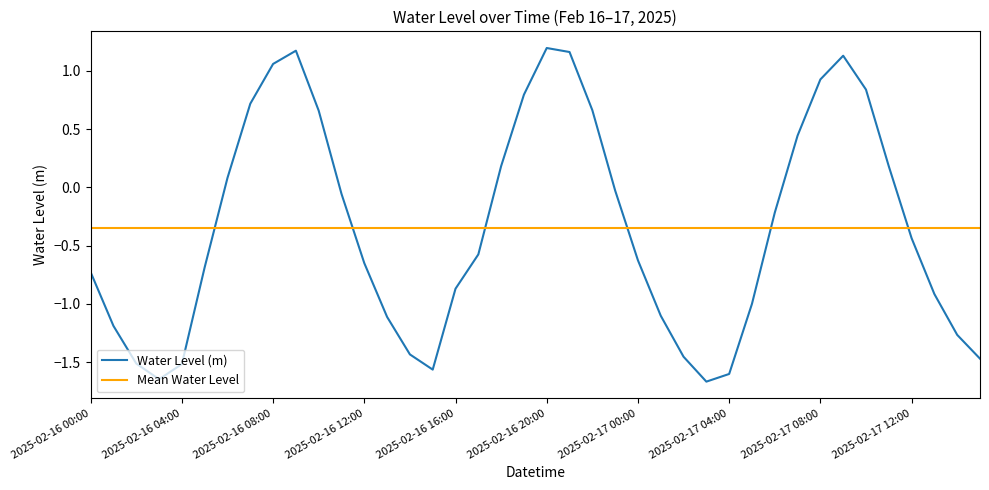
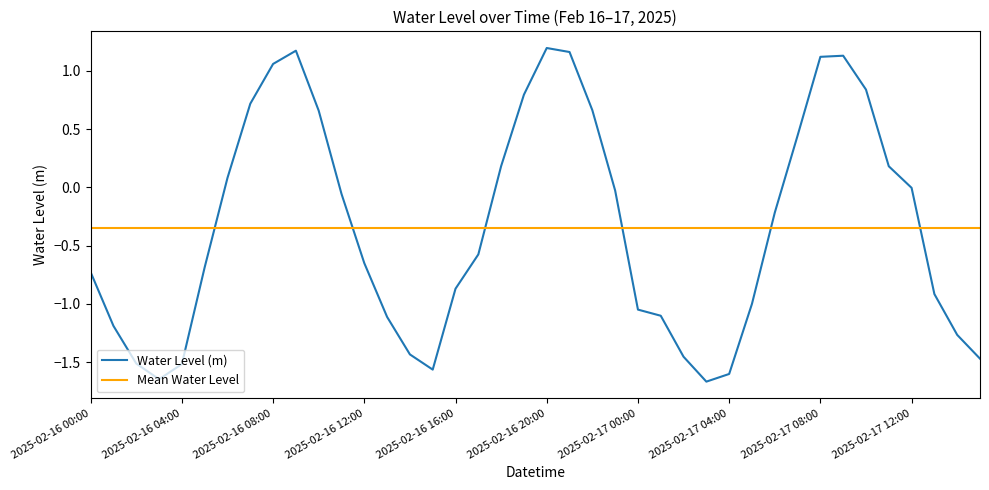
2025-02-17 00:00: -0.63 -> -1.05
2025-02-17 08:00: 0.93 -> 1.12
2025-02-17 12:00: -0.44 -> 0.00
